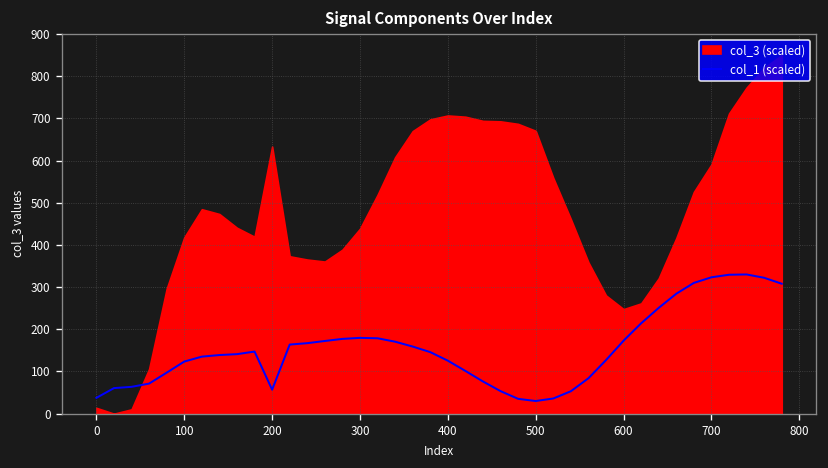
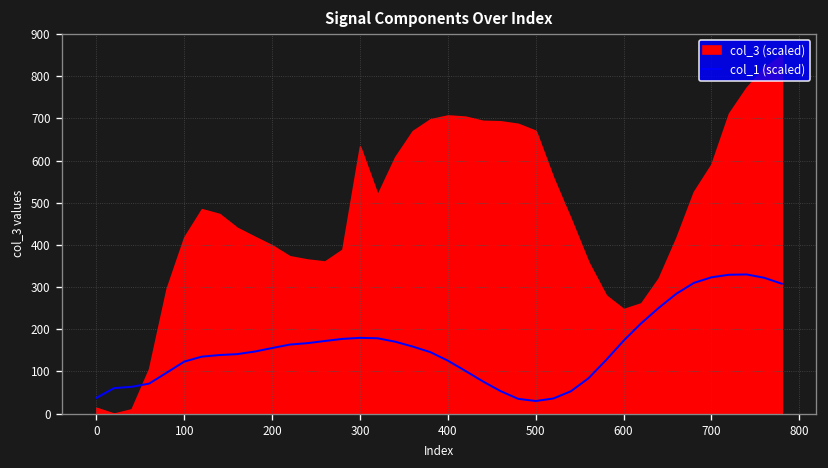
col_1 (scaled), 200: 60 -> 160
col_3 (scaled), 200: 630 -> 400
col_3 (scaled), 300: 440 -> 630
